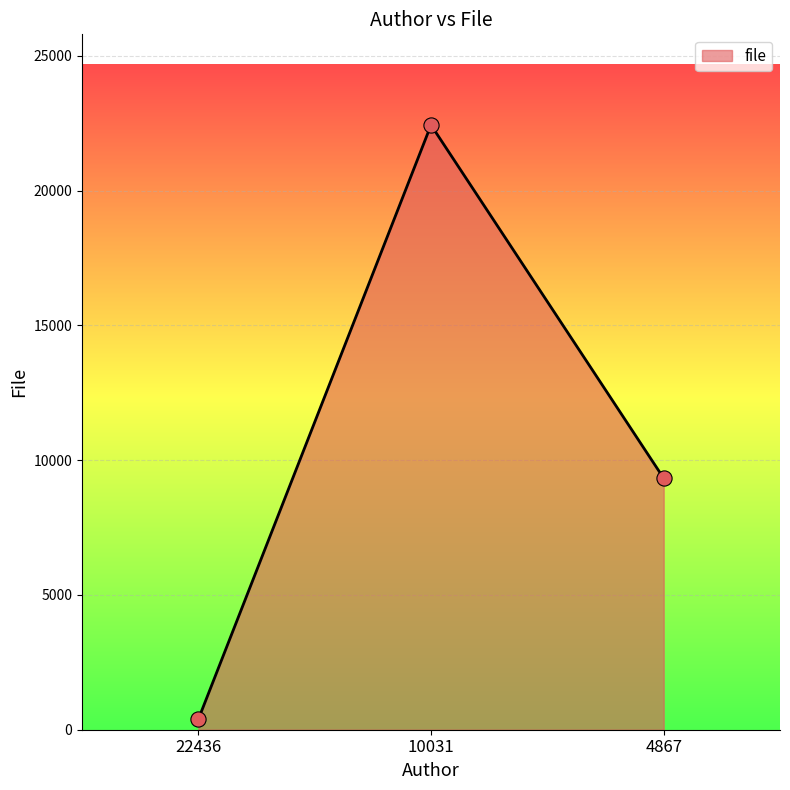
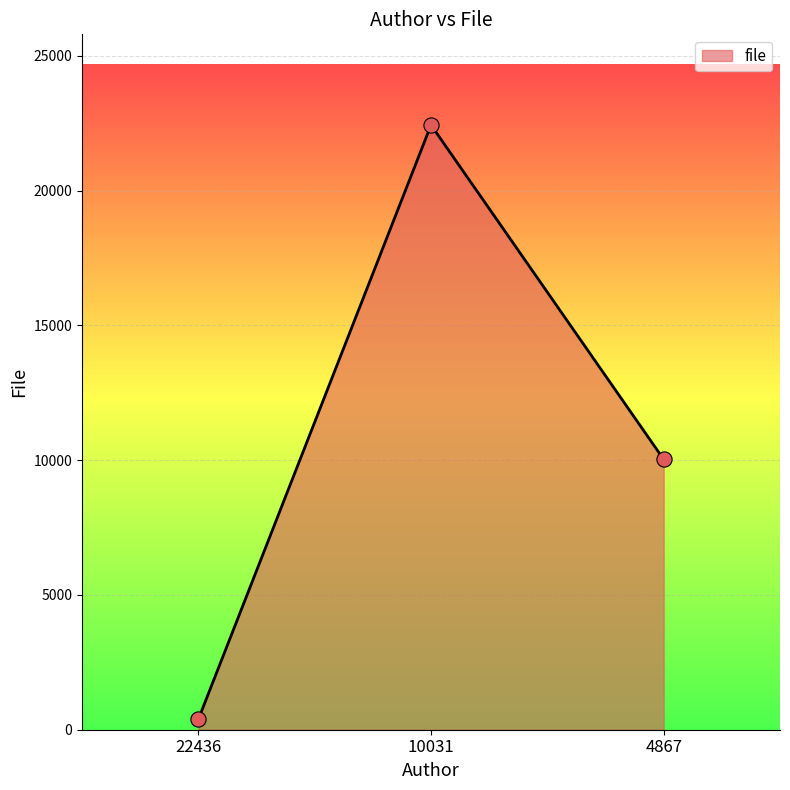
4867: 9300 -> 10000
